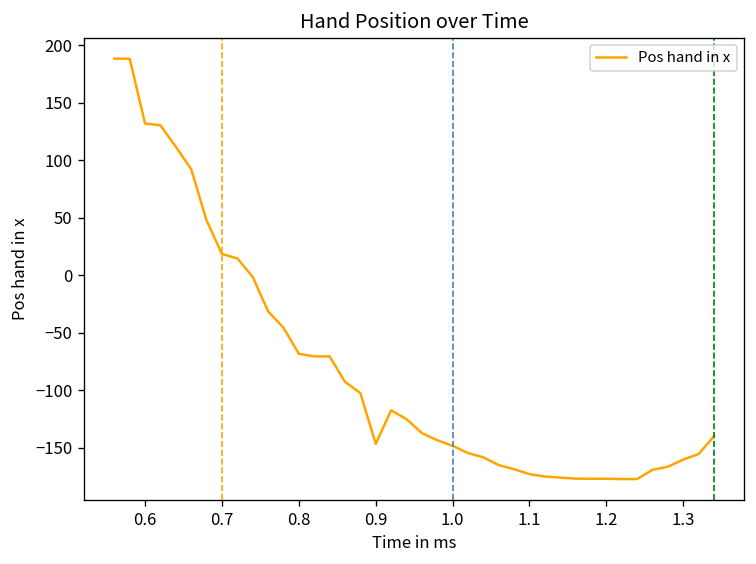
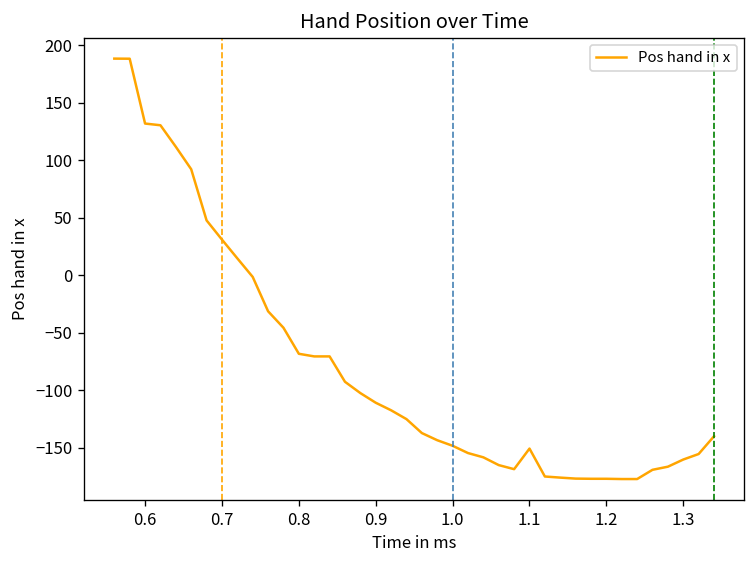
0.7: 20 -> 30
0.9: -150 -> -110
1.1: -170 -> -150
